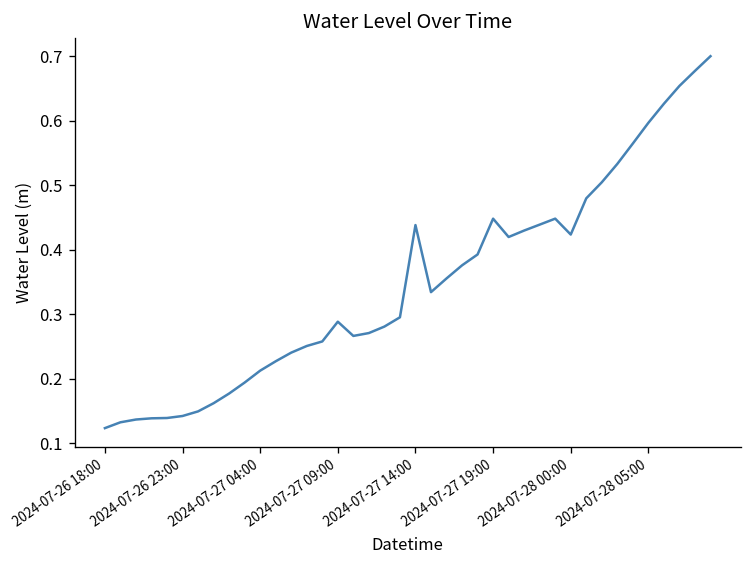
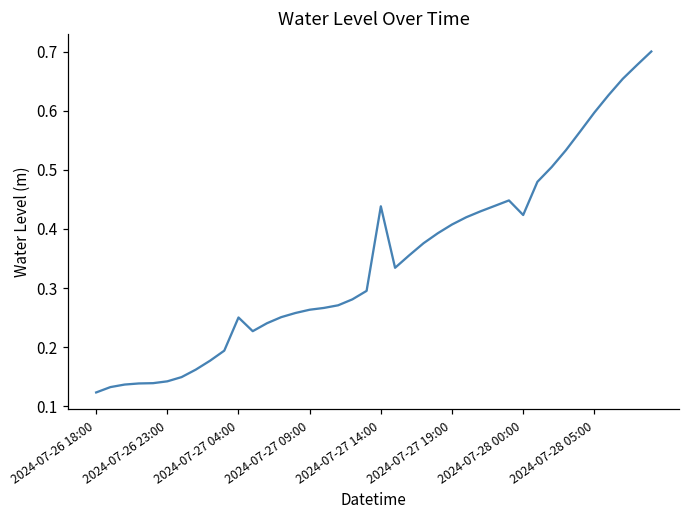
2024-07-27 04:00: 0.21 -> 0.25
2024-07-27 09:00: 0.29 -> 0.26
2024-07-27 19:00: 0.45 -> 0.41
